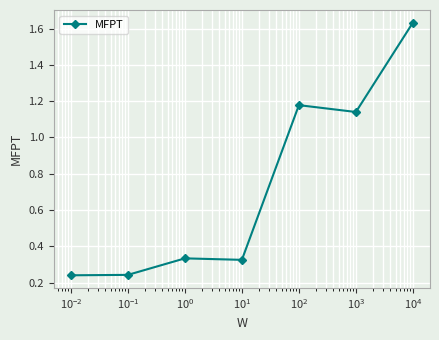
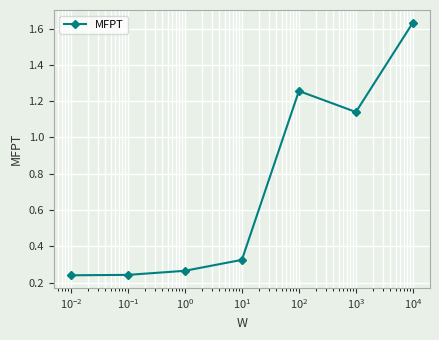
10^0: 0.33 -> 0.27
10^2: 1.18 -> 1.26
